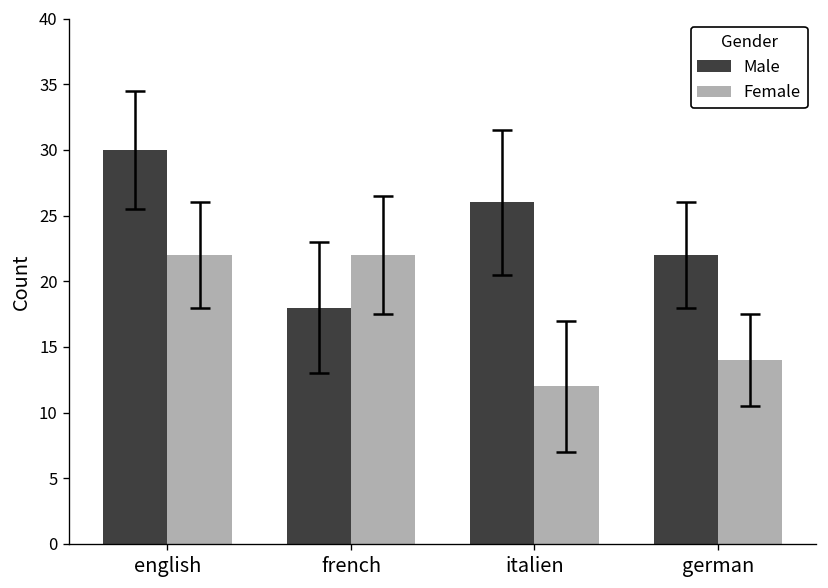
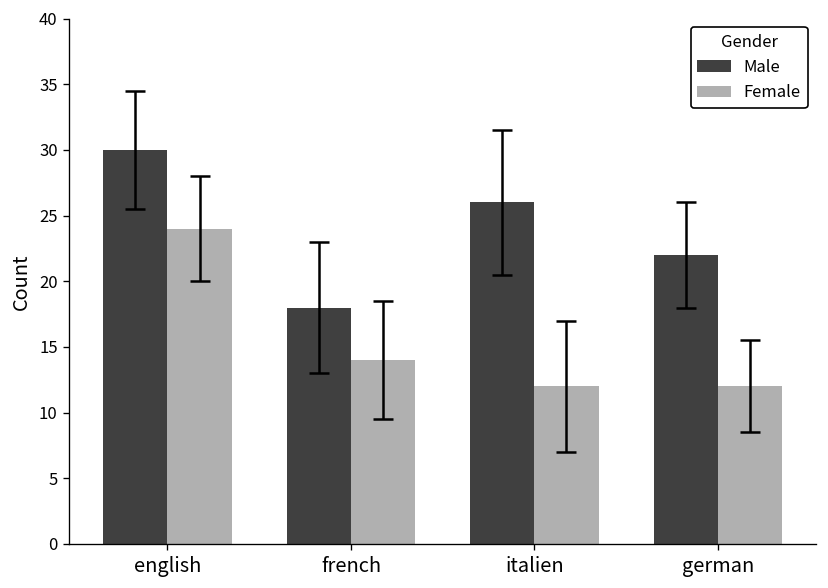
Female, english: 22 -> 24
Female, french: 22 -> 14
Female, german: 14 -> 12
